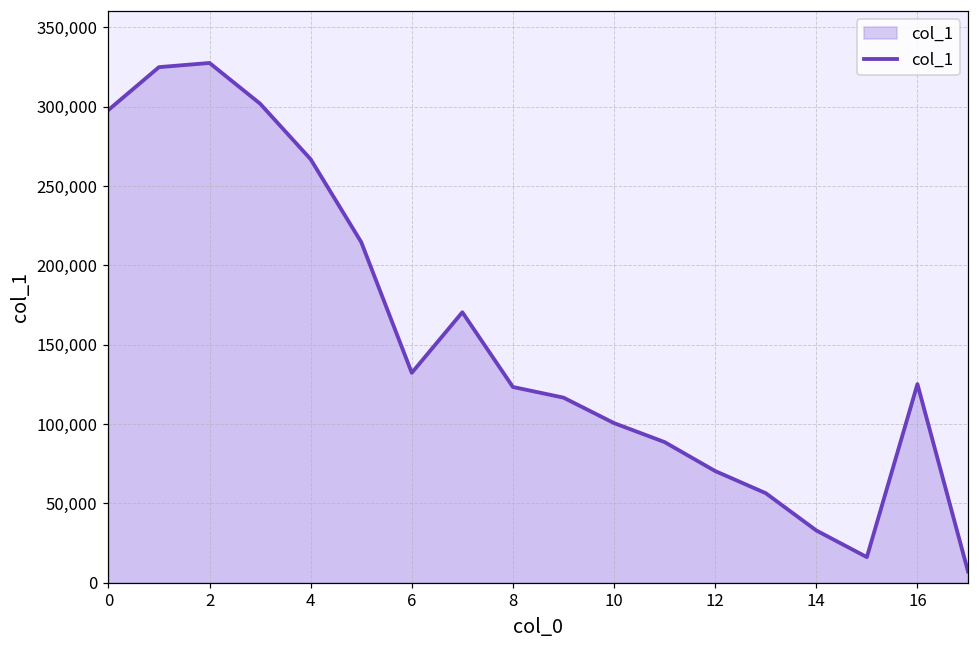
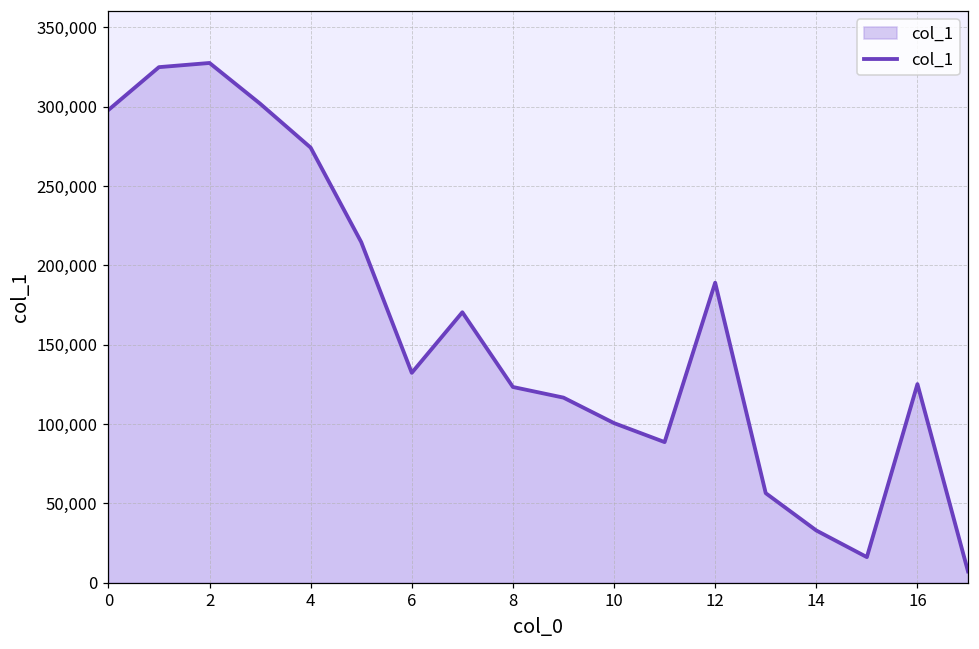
4: 267,000 -> 274,000
12: 70,000 -> 189,000
